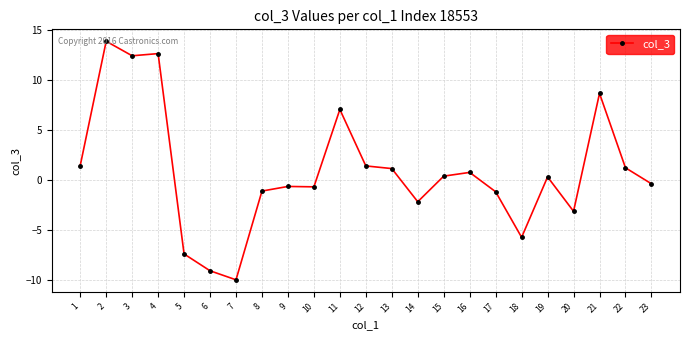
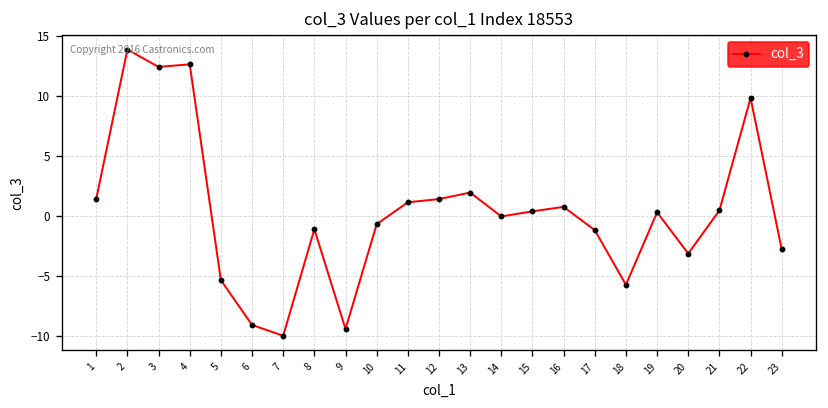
5: -7 -> -5
9: -1 -> -9
11: 7 -> 1
13: 1 -> 2
14: -2 -> 0
21: 9 -> 0
22: 1 -> 10
23: 0 -> -3
